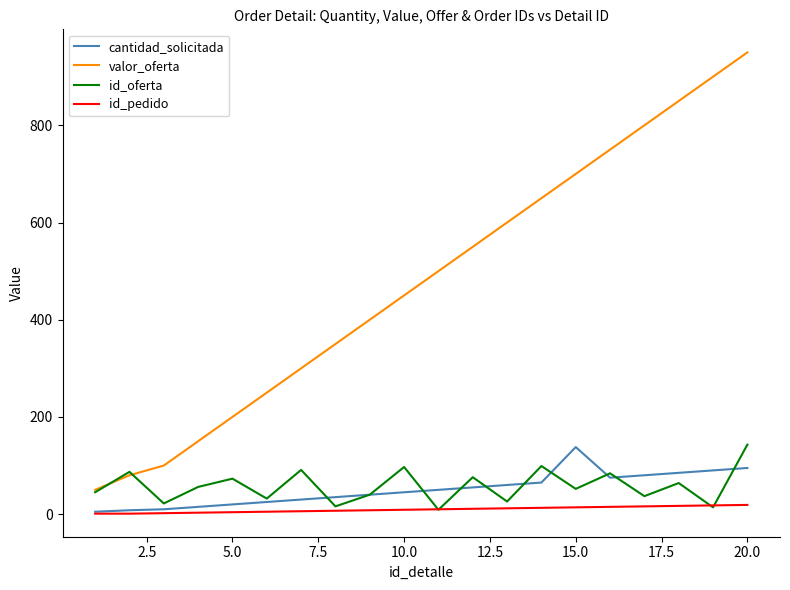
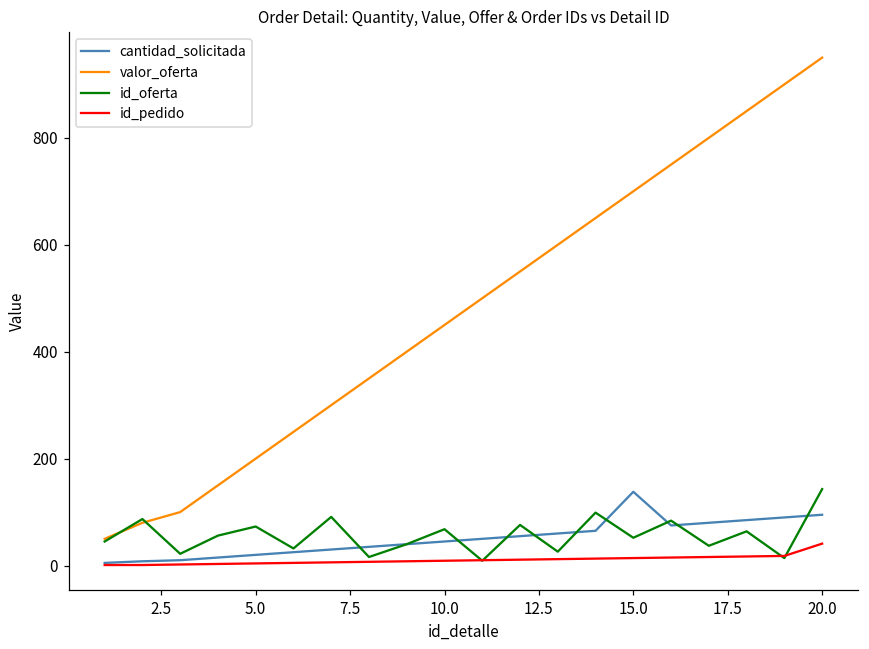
id_oferta, 10.0: 100 -> 70
id_pedido, 20.0: 20 -> 40
